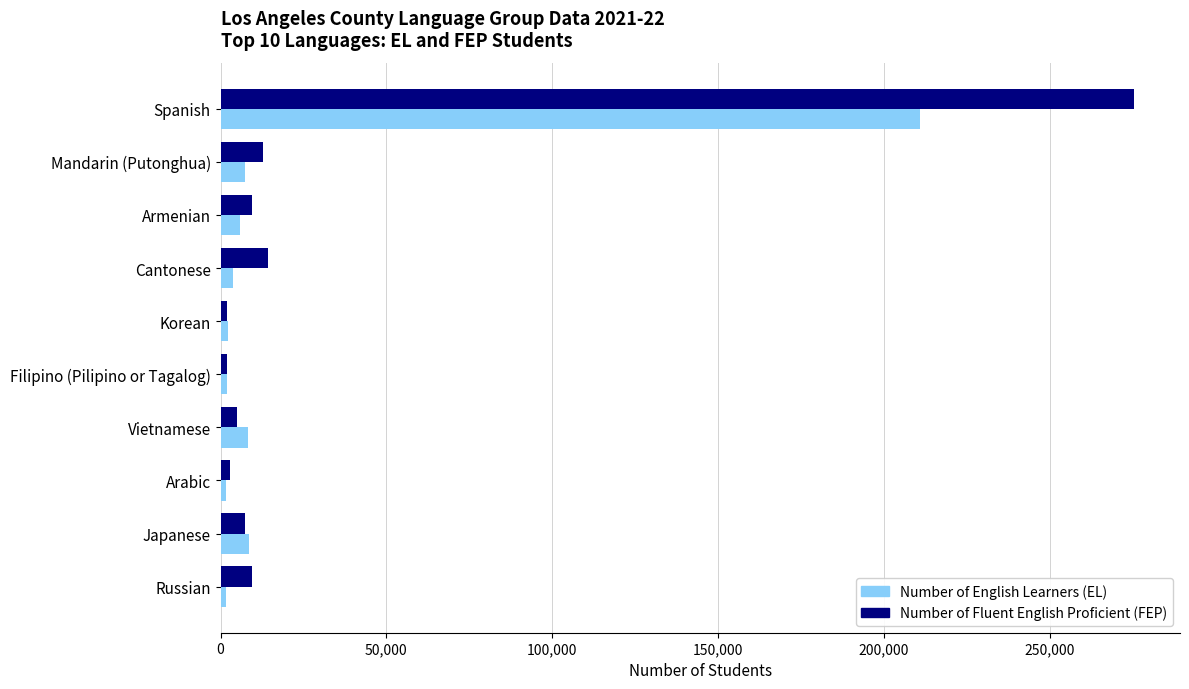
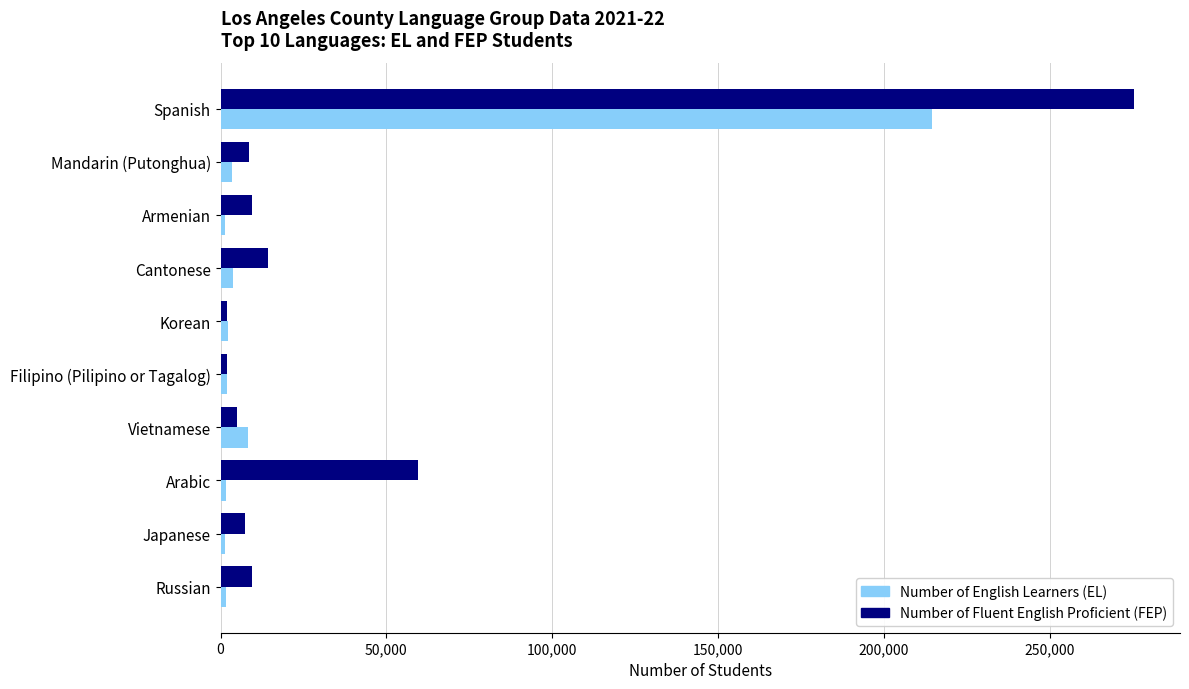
Number of English Learners (EL), Spanish: 211,000 -> 215,000
Number of Fluent English Proficient (FEP), Mandarin (Putonghua): 13,000 -> 9,000
Number of English Learners (EL), Mandarin (Putonghua): 7,000 -> 3,000
Number of English Learners (EL), Armenian: 6,000 -> 1,000
Number of Fluent English Proficient (FEP), Arabic: 3,000 -> 60,000
Number of English Learners (EL), Japanese: 9,000 -> 1,000
